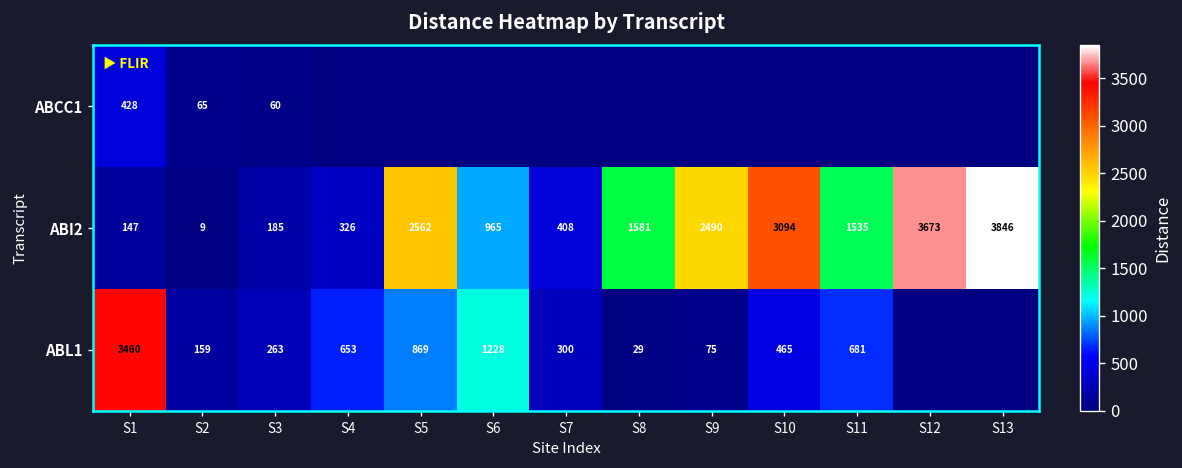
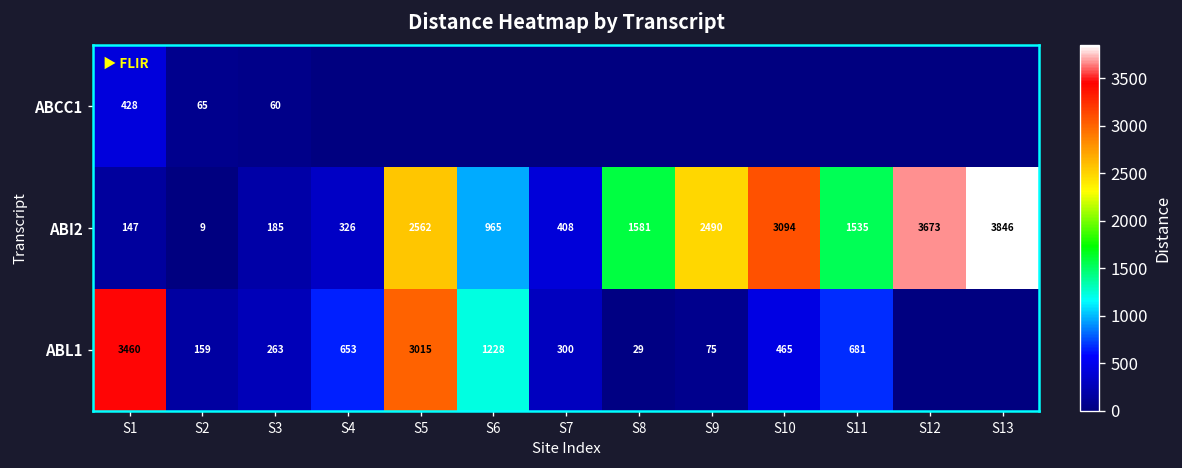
ABL1, S5: 869 -> 3015
